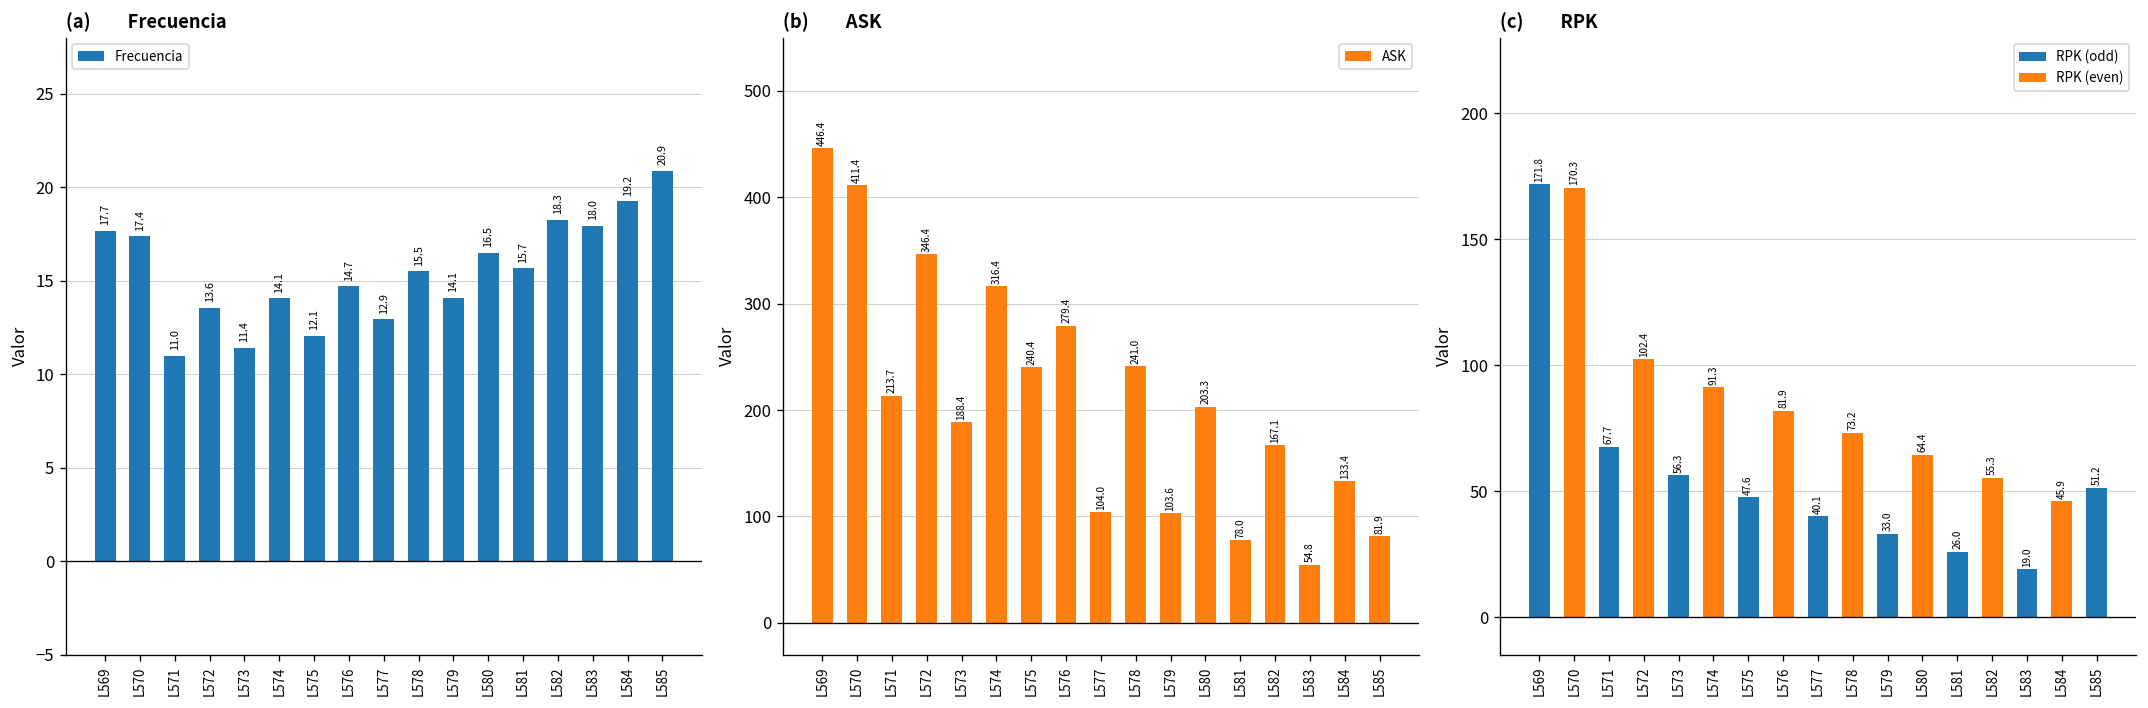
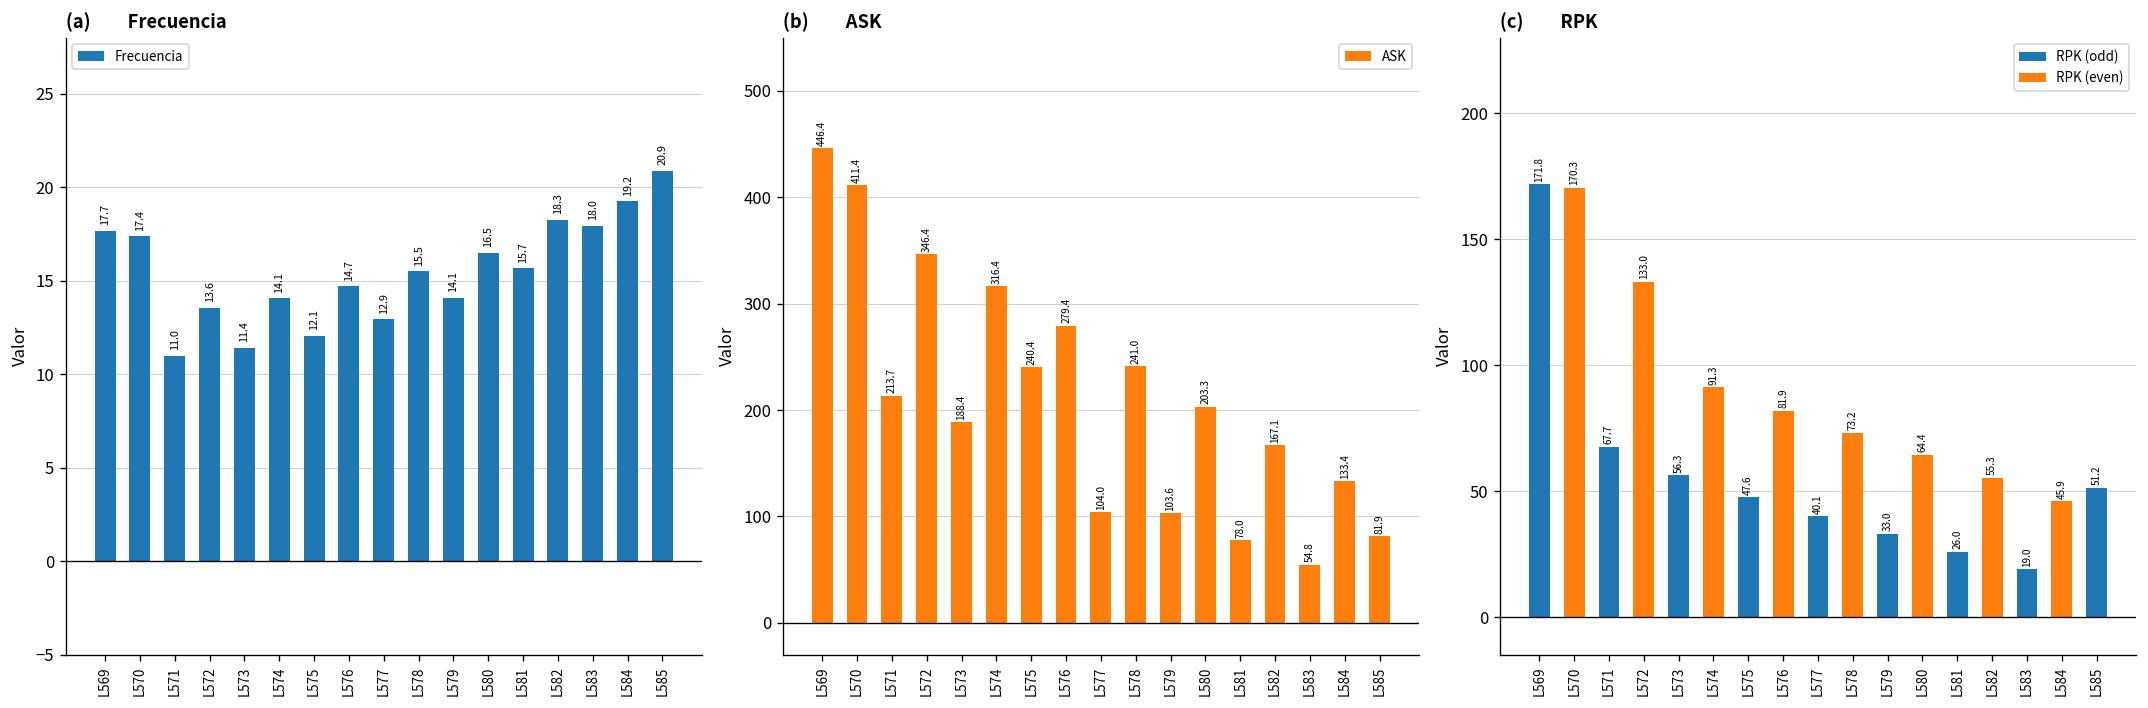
(c) RPK, RPK (even), L572: 102.4 -> 133.0
